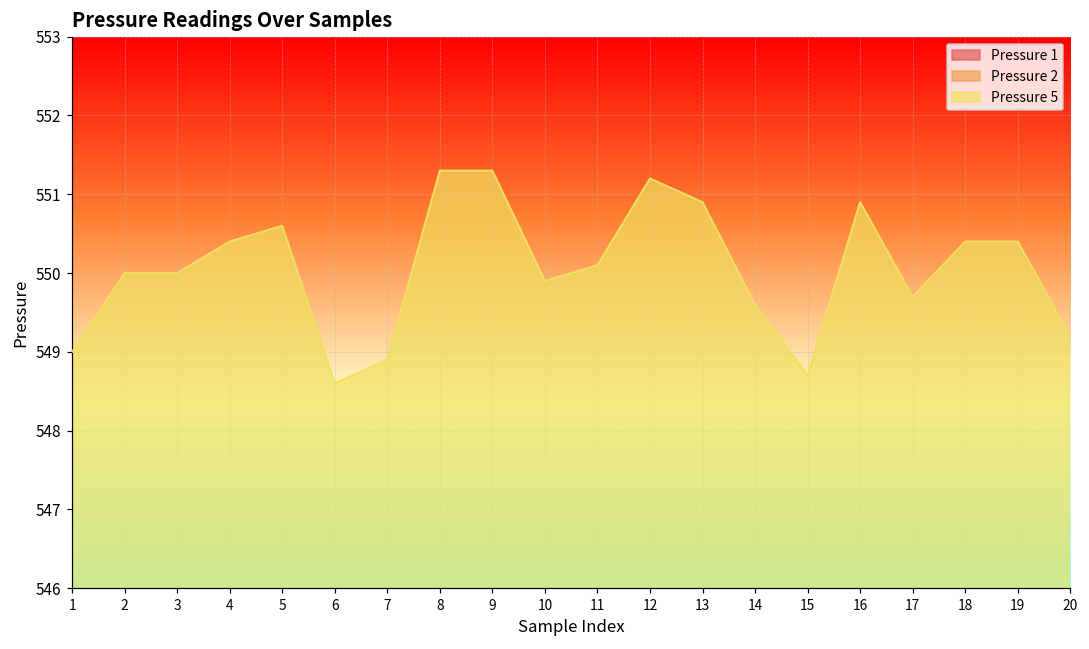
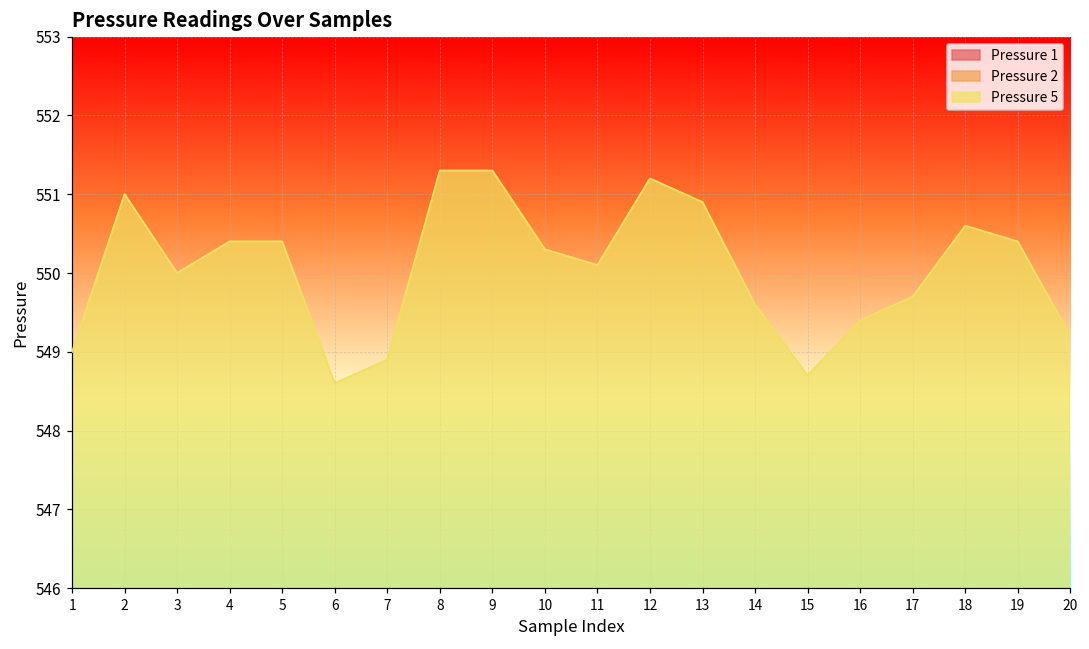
Pressure 5, 2: 550 -> 551
Pressure 5, 5: 550.6 -> 550.4
Pressure 5, 10: 549.9 -> 550.3
Pressure 5, 16: 550.9 -> 549.4
Pressure 5, 18: 550.4 -> 550.6
